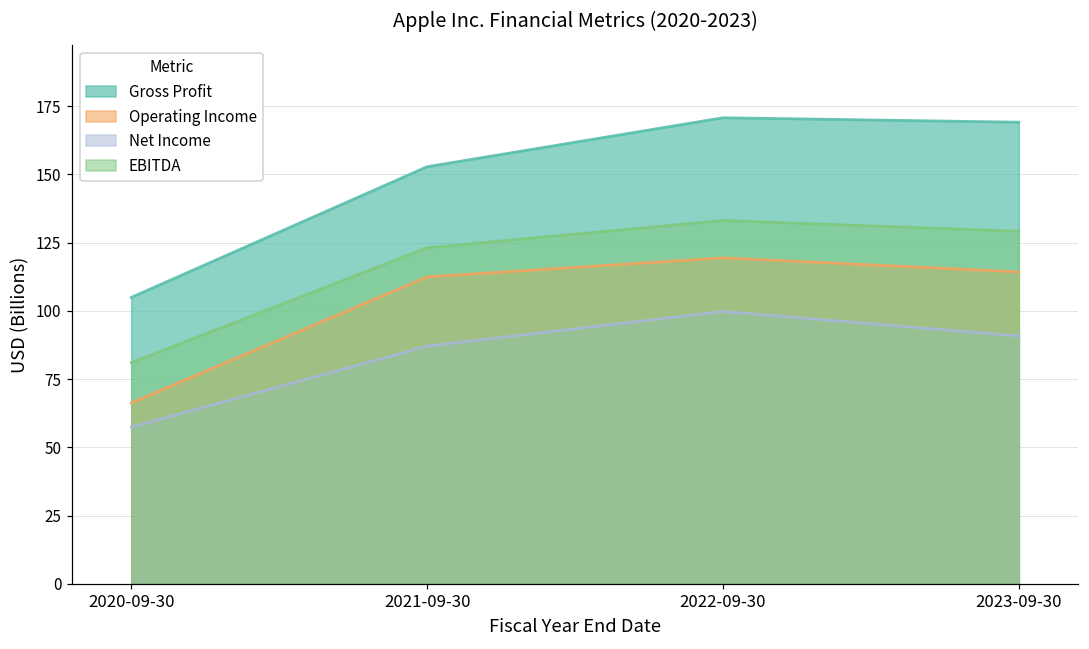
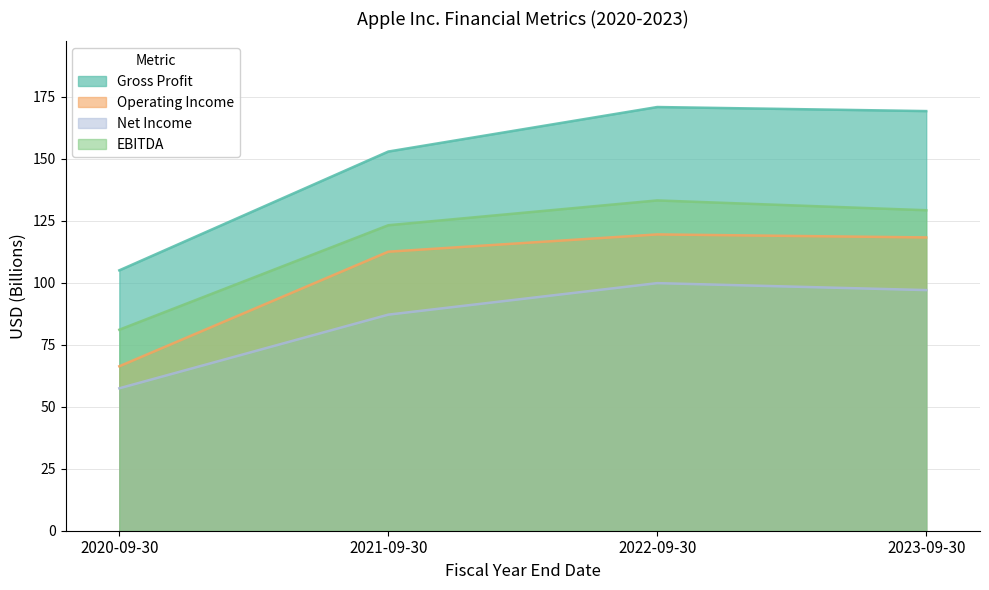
Operating Income, 2023-09-30: 114 -> 118
Net Income, 2023-09-30: 91 -> 97
